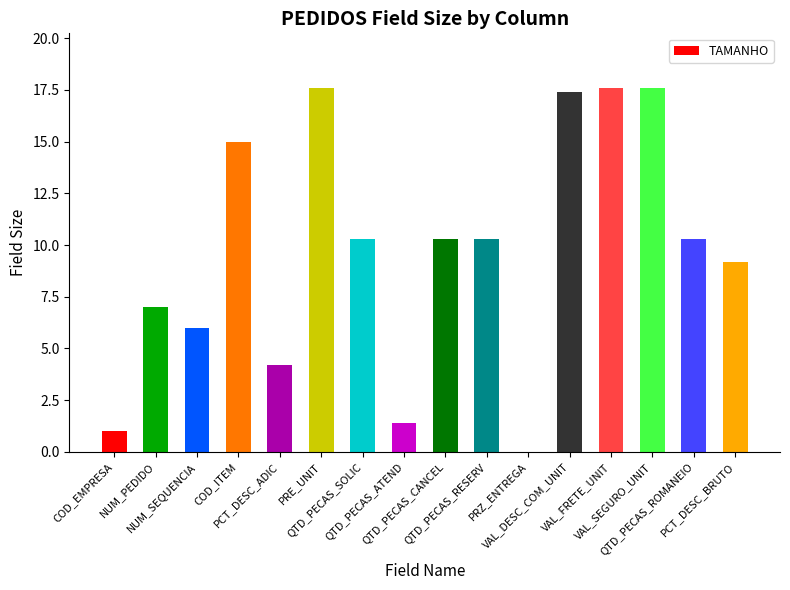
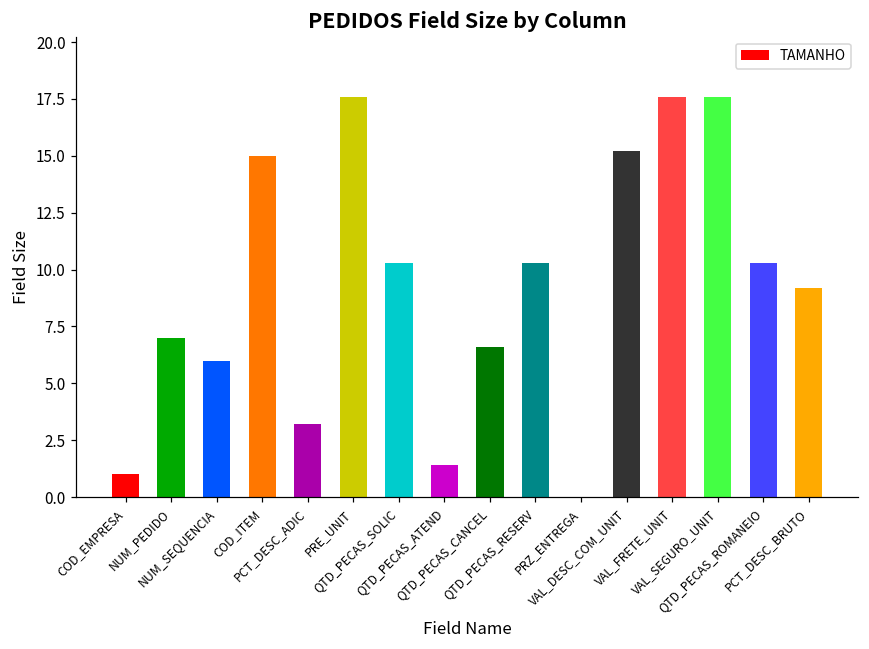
PCT_DESC_ADIC: 4.2 -> 3.2
QTD_PECAS_CANCEL: 10.3 -> 6.6
VAL_DESC_COM_UNIT: 17.4 -> 15.2
